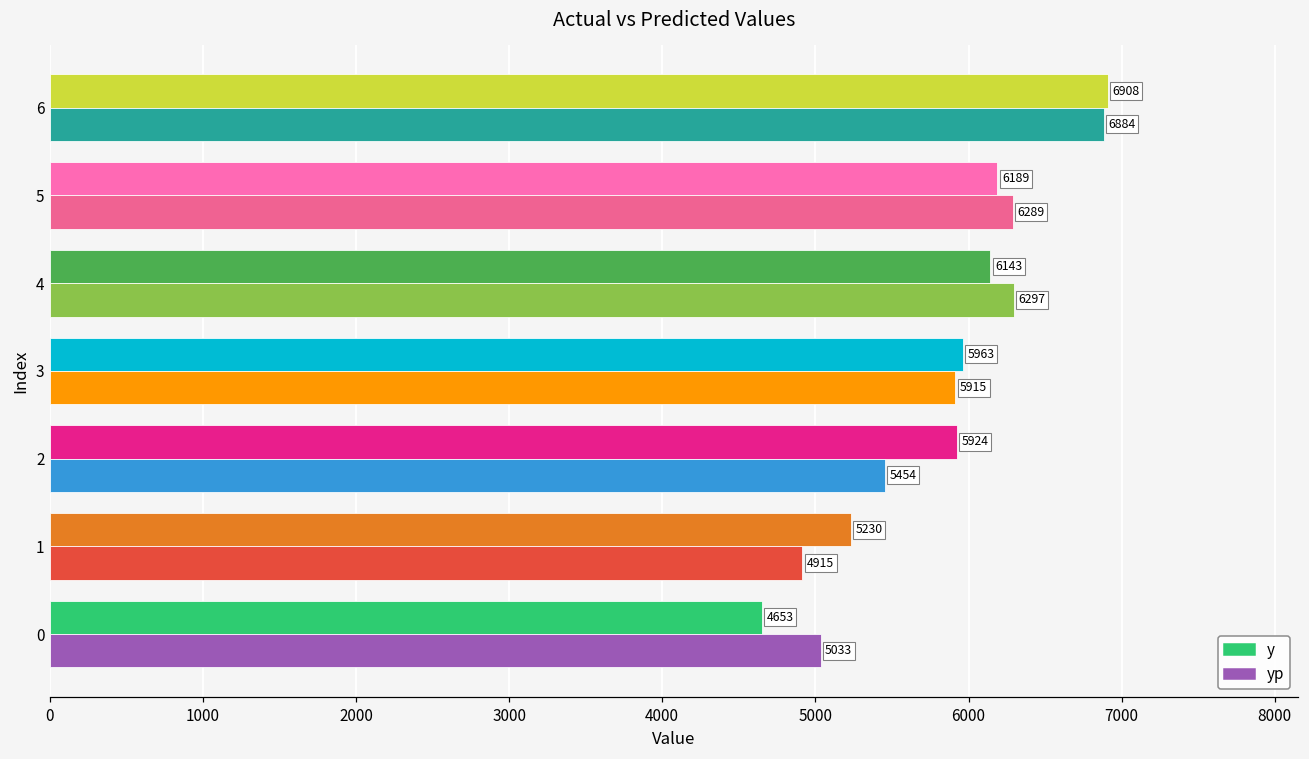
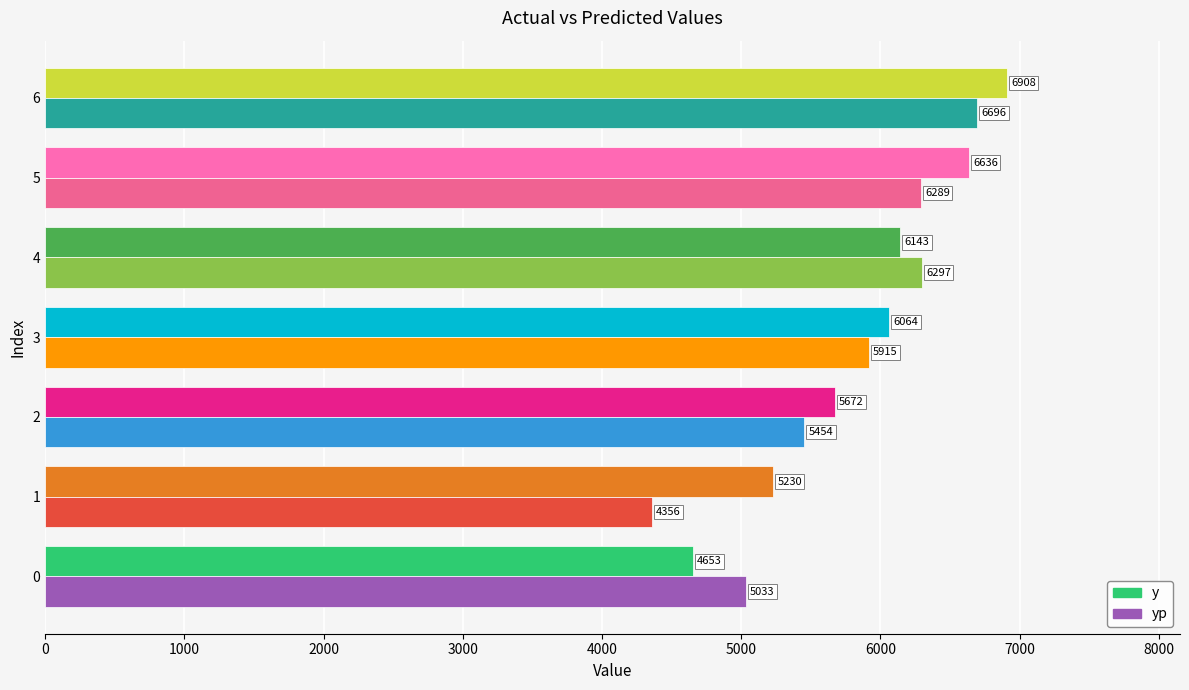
yp, 6: 6884 -> 6696
y, 5: 6189 -> 6636
y, 3: 5963 -> 6064
y, 2: 5924 -> 5672
yp, 1: 4915 -> 4356
